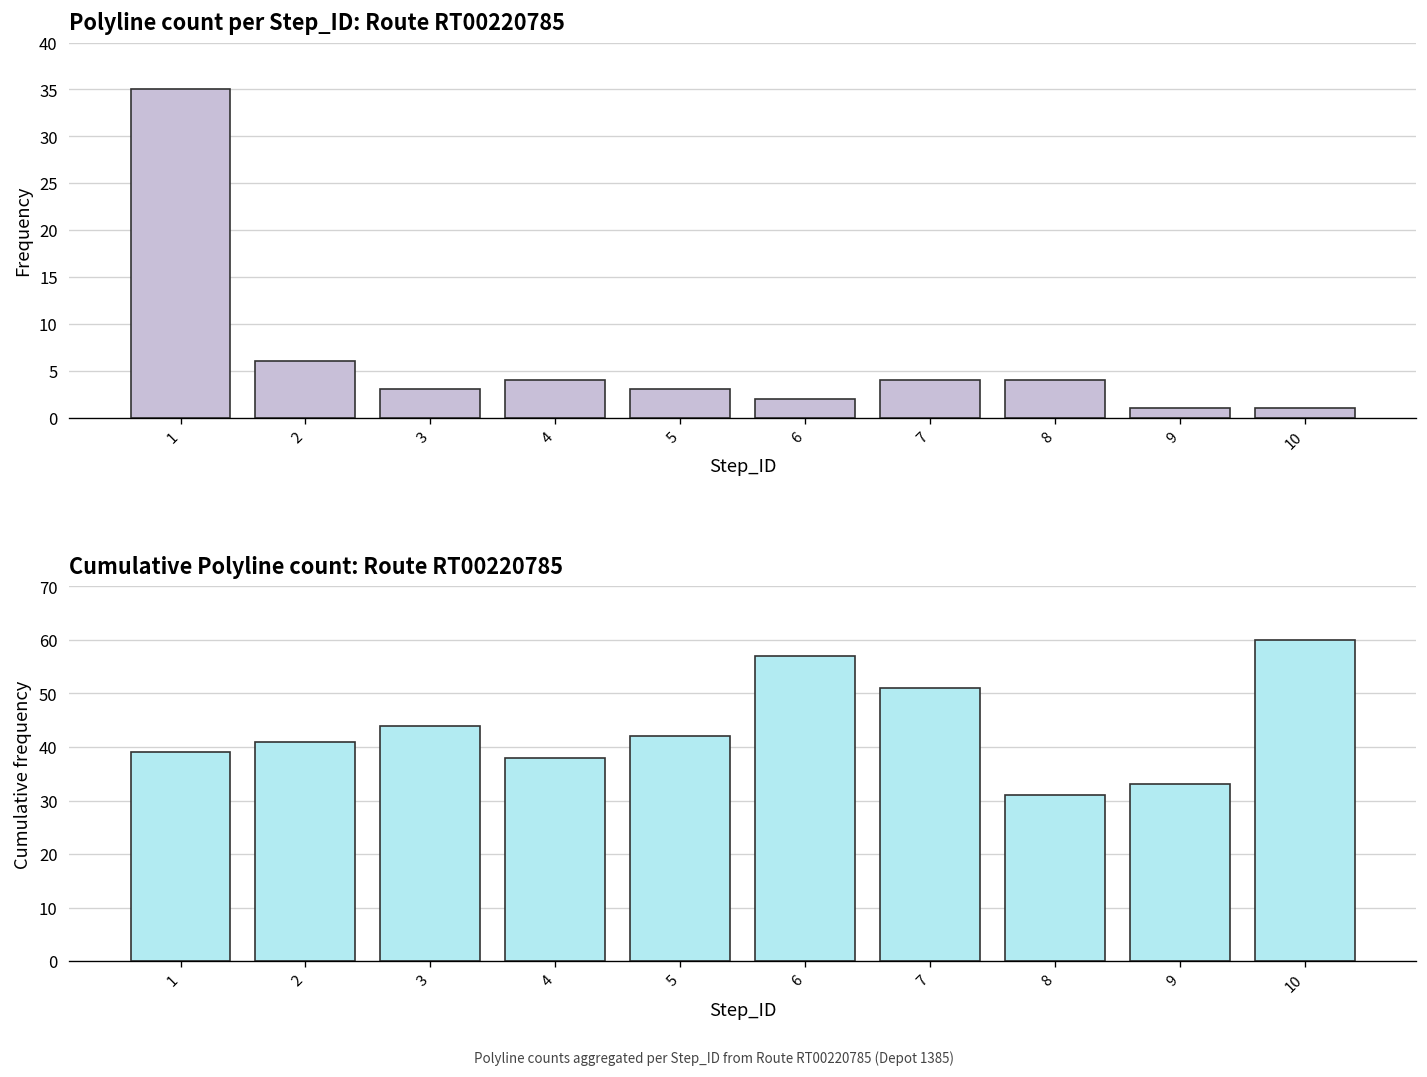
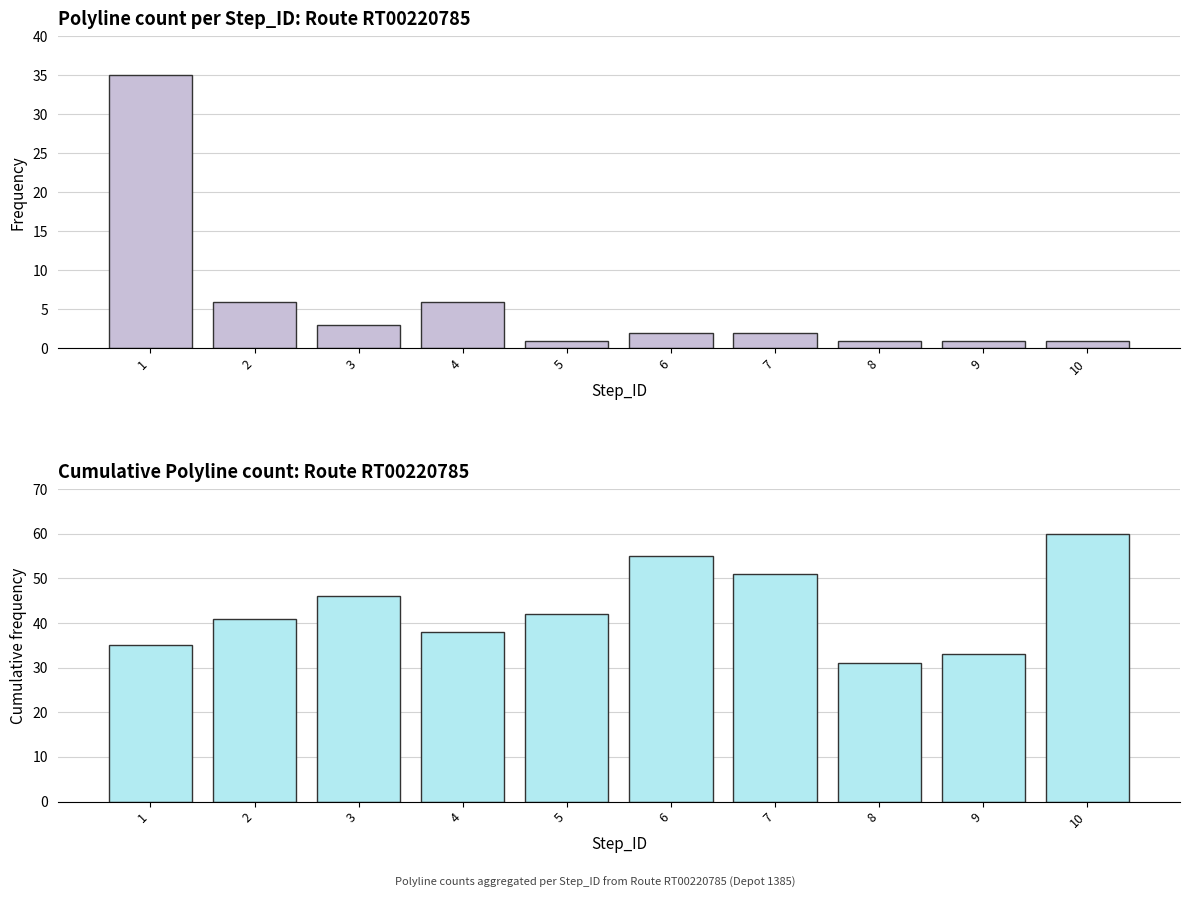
Polyline count per Step_ID: Route RT00220785, 4: 4 -> 6
Polyline count per Step_ID: Route RT00220785, 5: 3 -> 1
Polyline count per Step_ID: Route RT00220785, 7: 4 -> 2
Polyline count per Step_ID: Route RT00220785, 8: 4 -> 1
Cumulative Polyline count: Route RT00220785, 1: 39 -> 35
Cumulative Polyline count: Route RT00220785, 3: 44 -> 46
Cumulative Polyline count: Route RT00220785, 6: 57 -> 55
